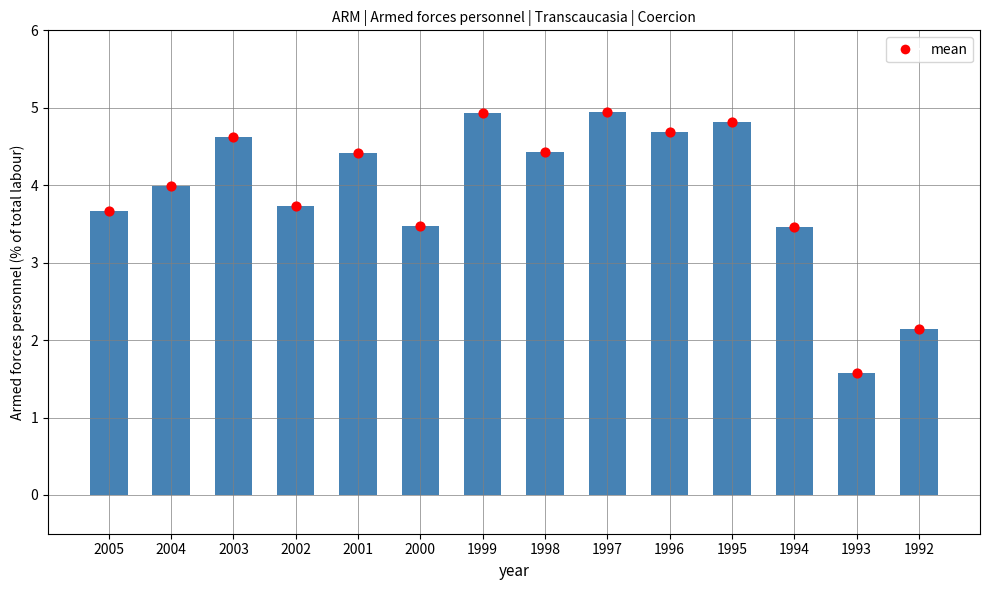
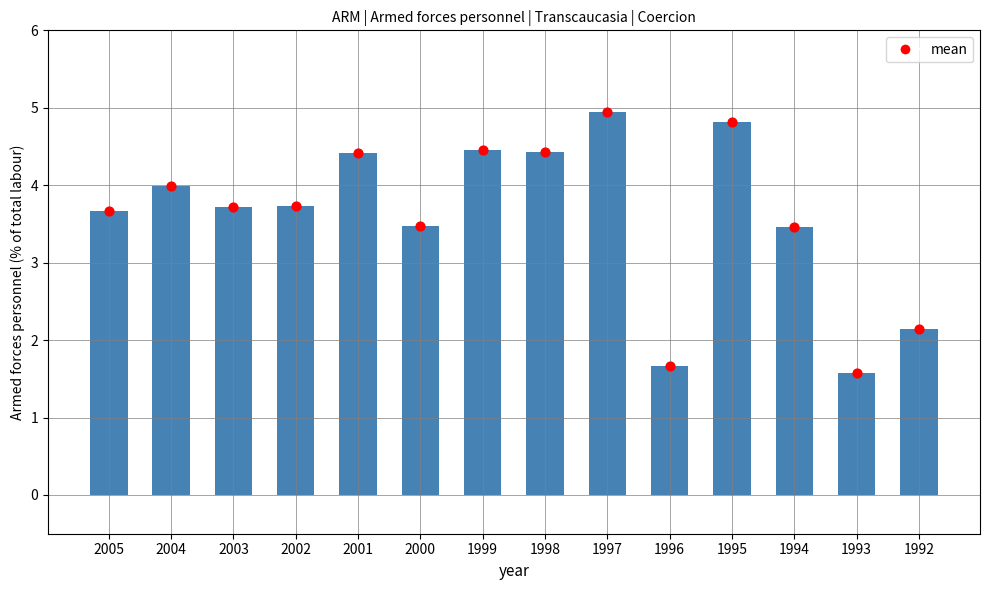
2003: 4.6 -> 3.7
1999: 4.9 -> 4.4
1996: 4.7 -> 1.7
